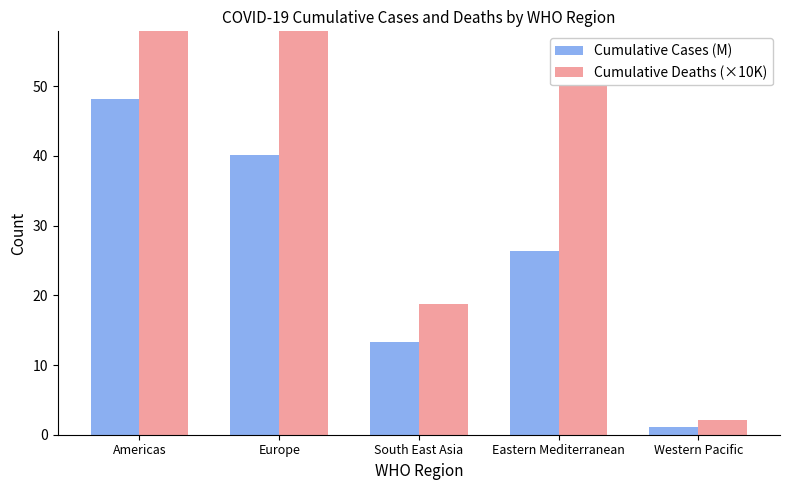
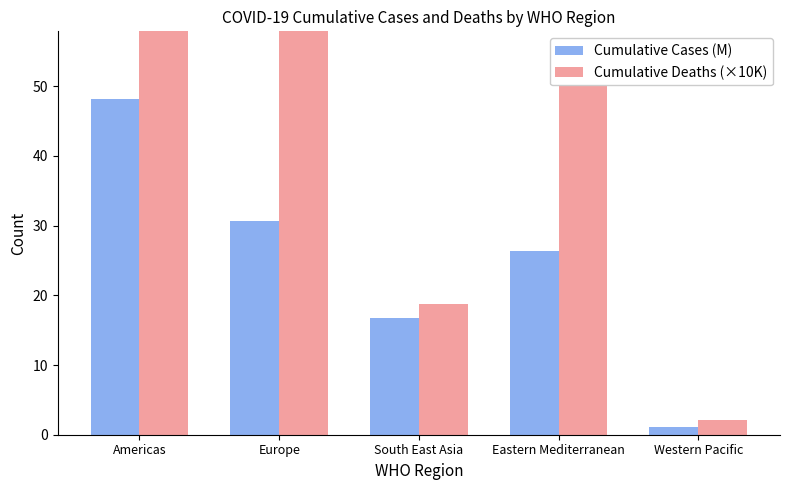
Cumulative Cases (M), Europe: 40 -> 31
Cumulative Cases (M), South East Asia: 13 -> 17
